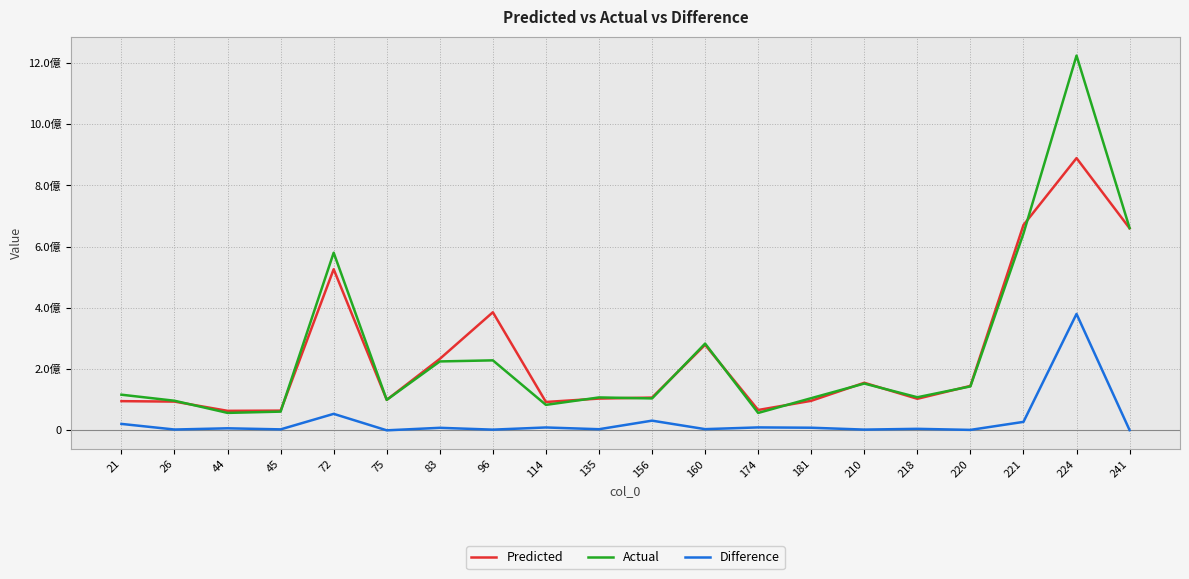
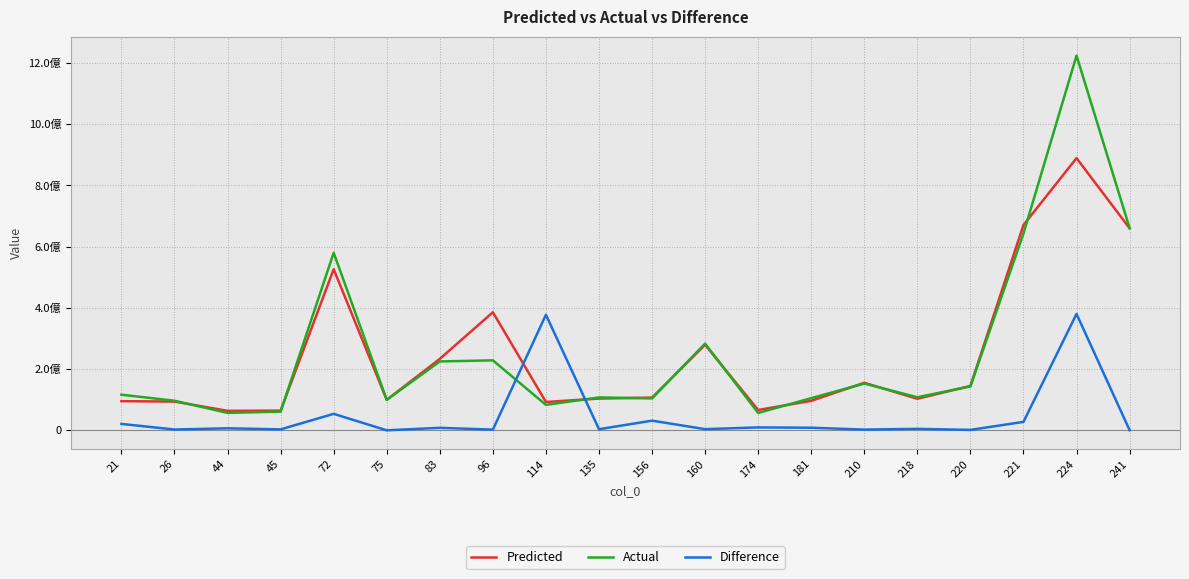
Difference, 114: 0.1億 -> 3.8億
